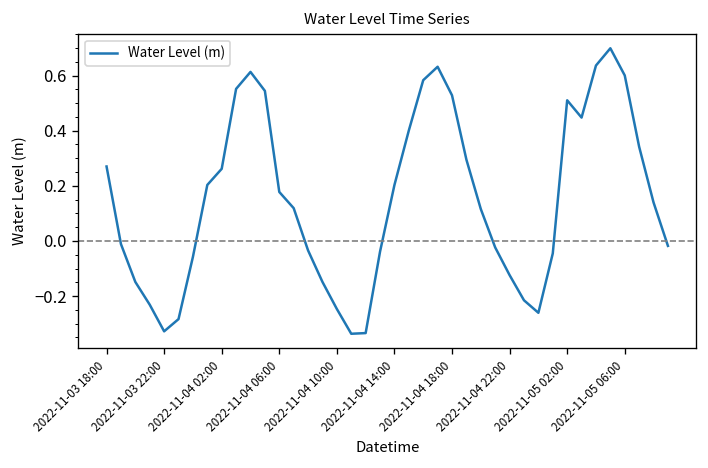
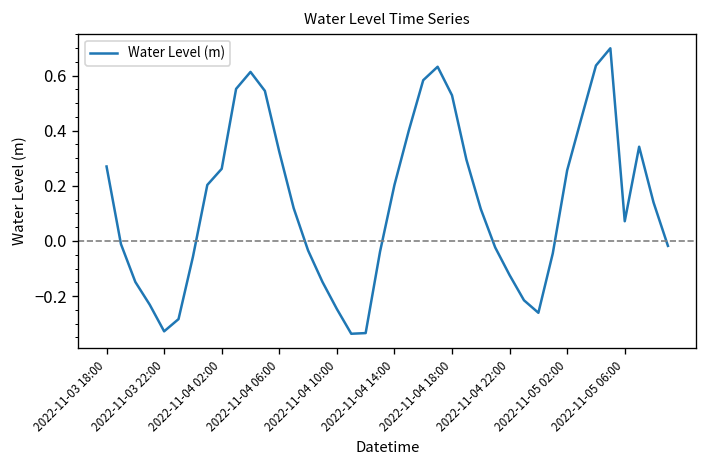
2022-11-04 06:00: 0.18 -> 0.32
2022-11-05 02:00: 0.51 -> 0.26
2022-11-05 06:00: 0.60 -> 0.07
